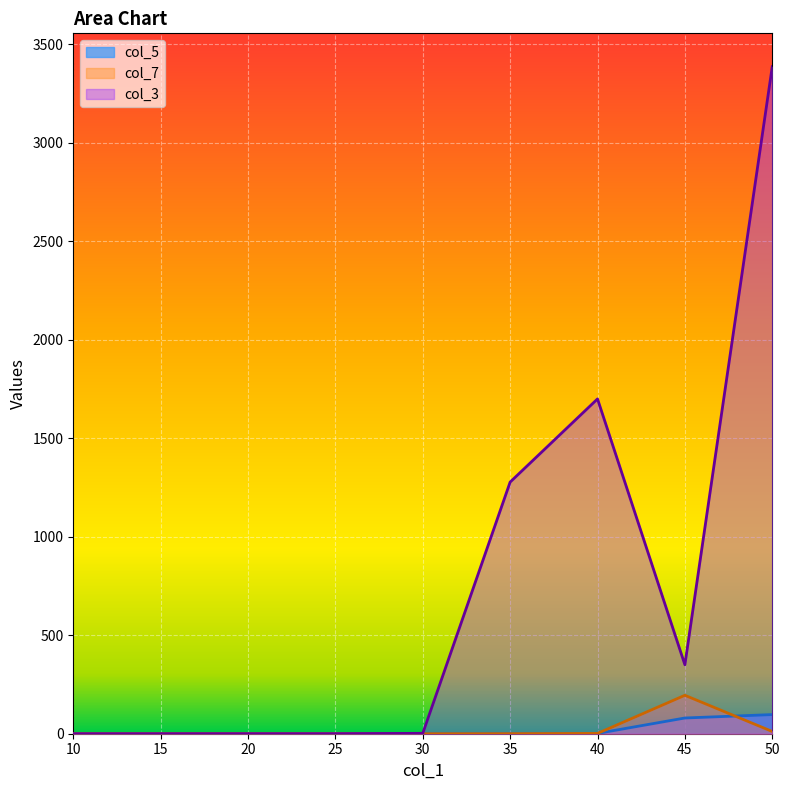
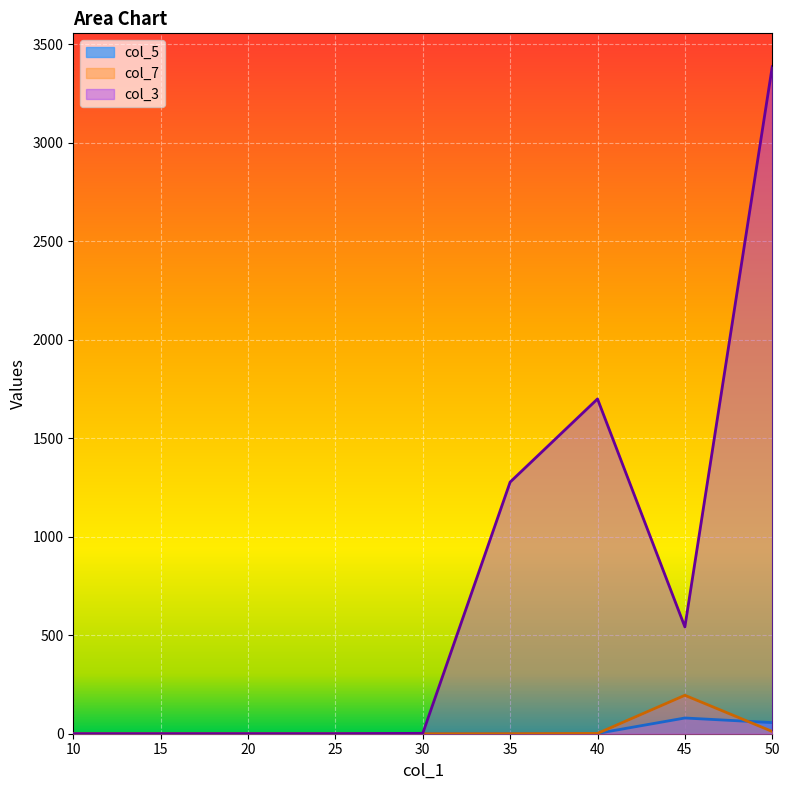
col_3, 45: 350 -> 540
col_5, 50: 100 -> 60
